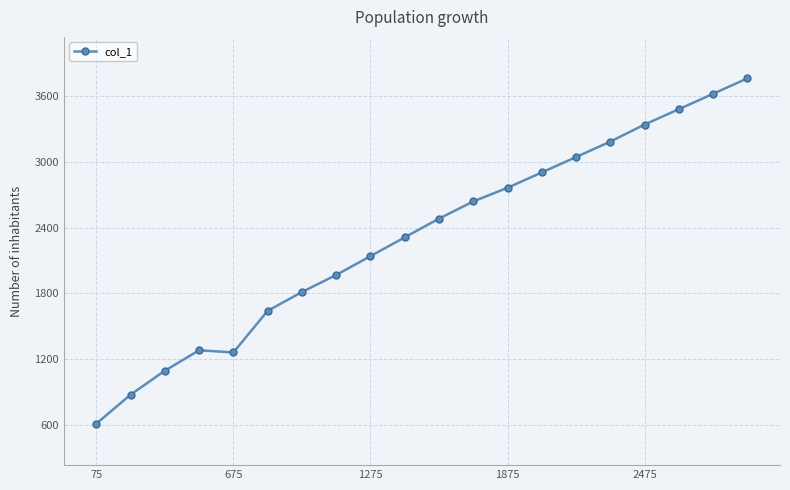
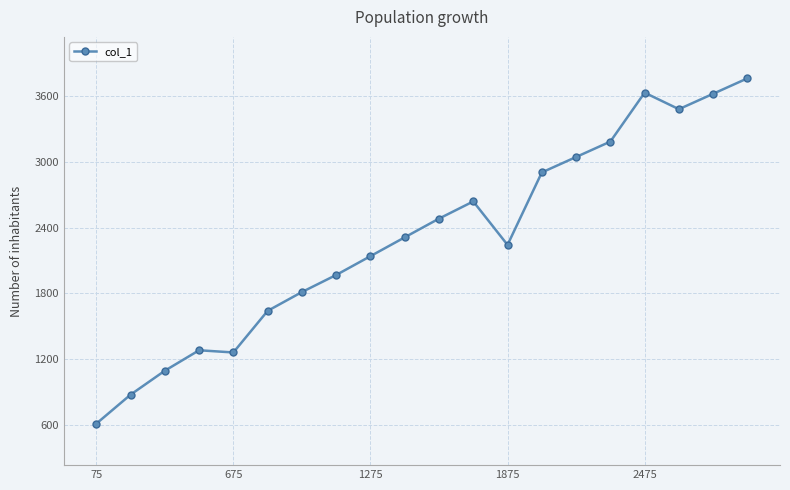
1875: 2770 -> 2240
2475: 3340 -> 3640
